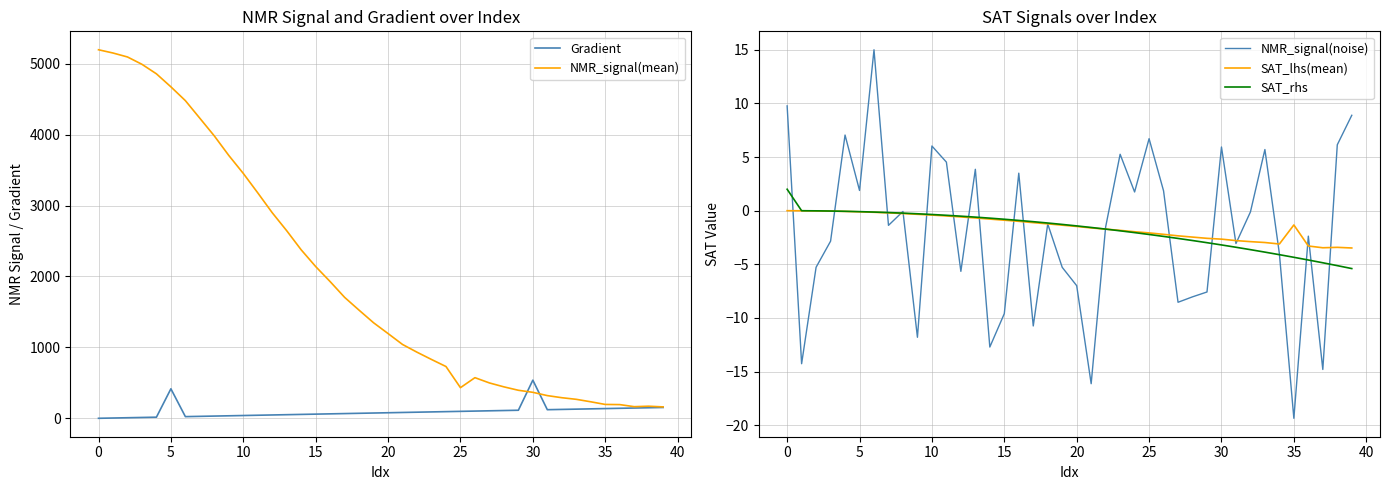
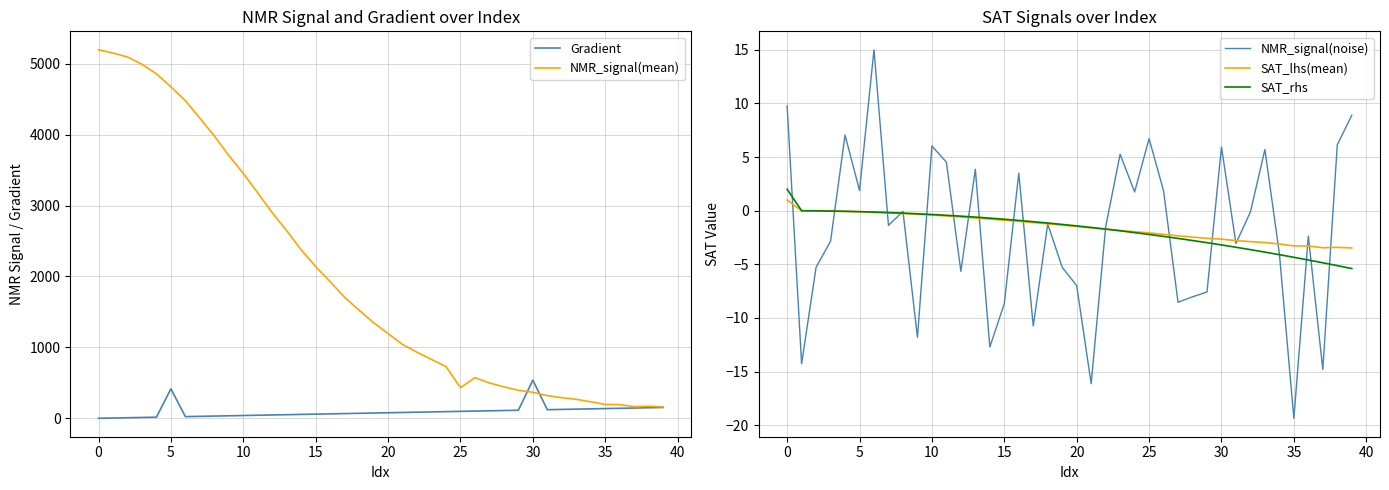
SAT Signals over Index, SAT_lhs(mean), 0: 0 -> 1
SAT Signals over Index, NMR_signal(noise), 15: -9.6 -> -8.7
SAT Signals over Index, SAT_lhs(mean), 35: -1.3 -> -3.3
